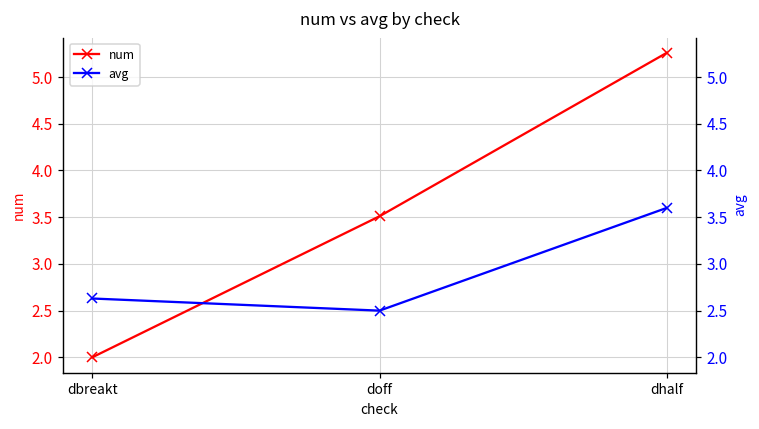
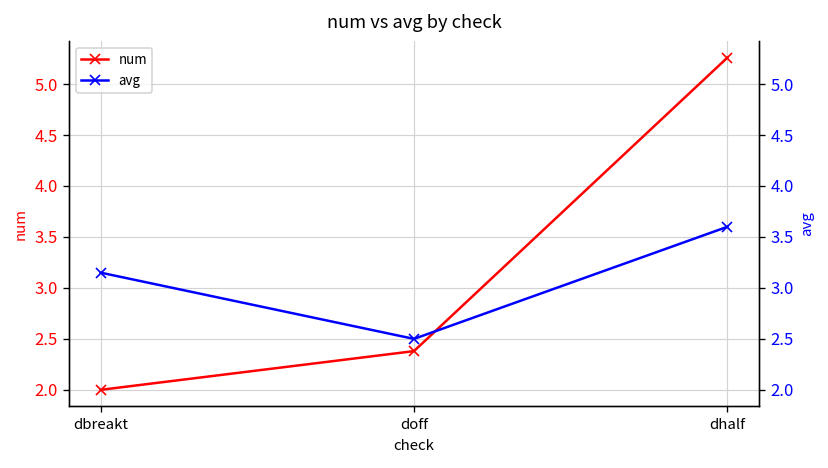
avg, dbreakt: 2.6 -> 3.2
num, doff: 3.5 -> 2.4
